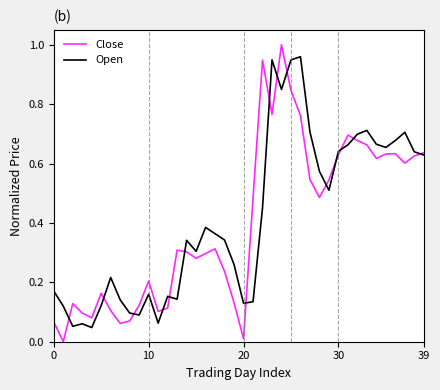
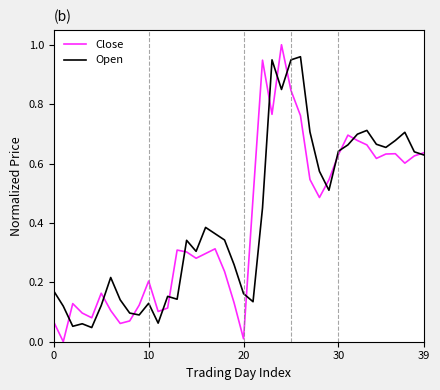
Open, 10: 0.16 -> 0.13
Open, 20: 0.13 -> 0.16
